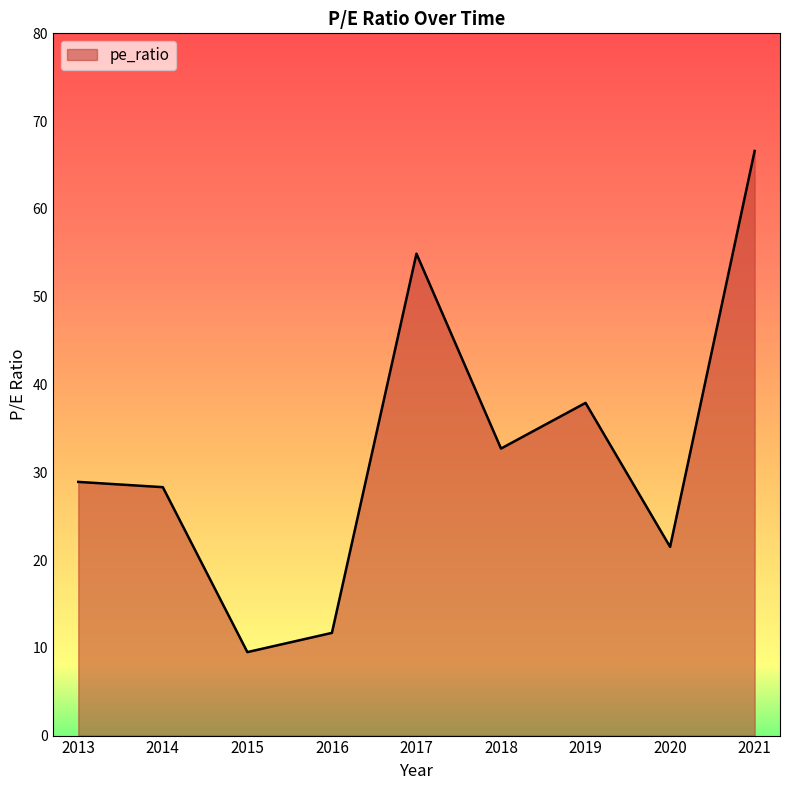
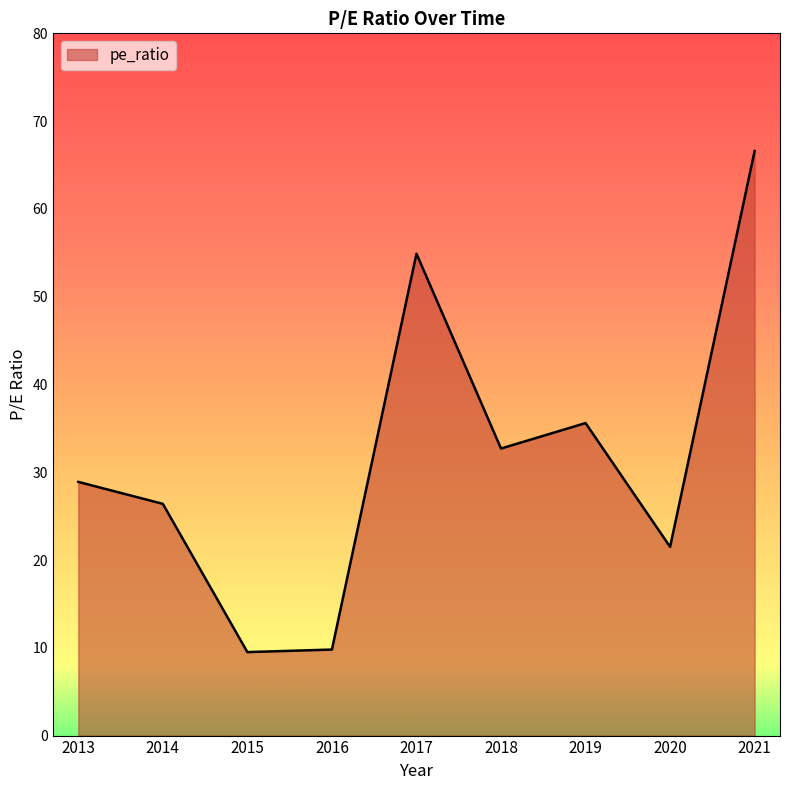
2014: 28 -> 26
2016: 12 -> 10
2019: 38 -> 36
